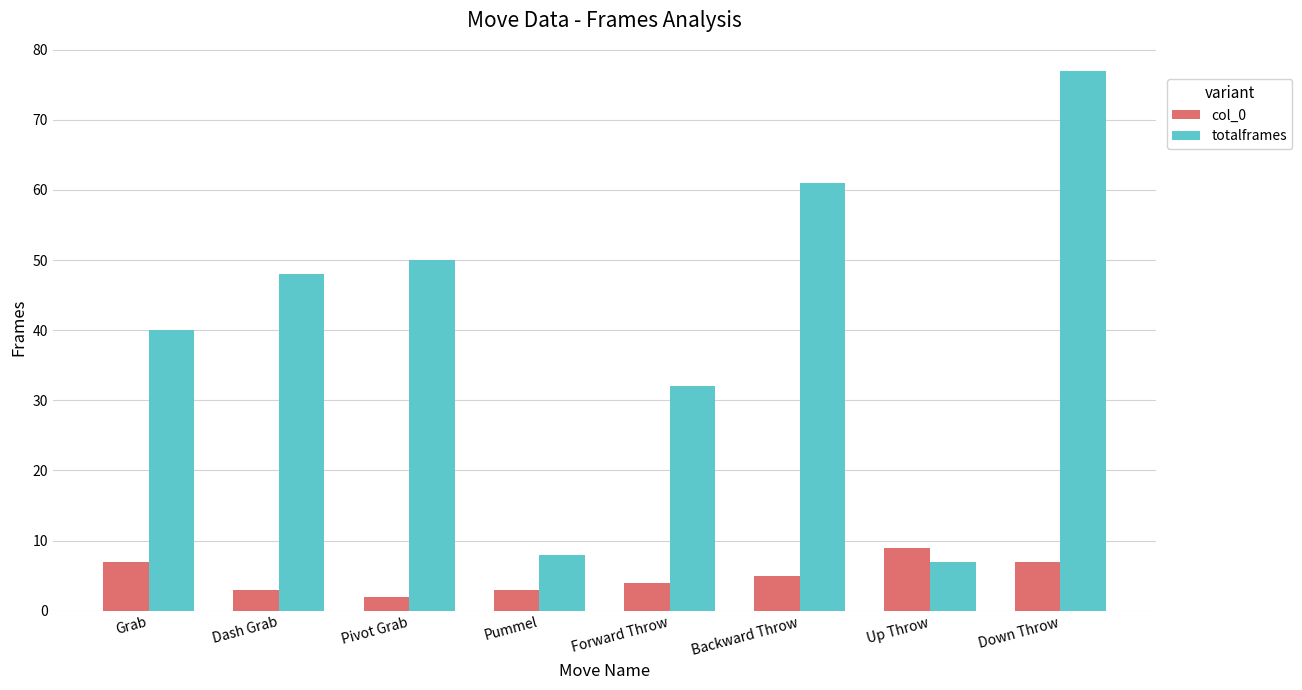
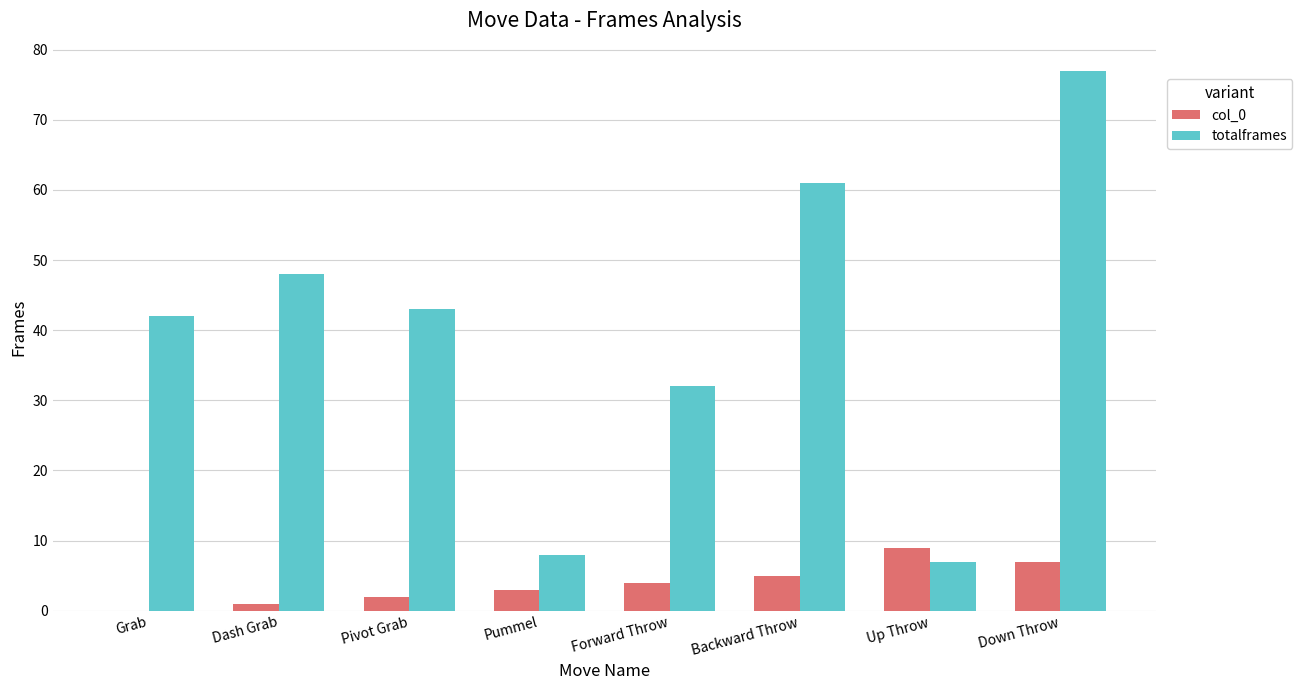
col_0, Grab: 7 -> 0
totalframes, Grab: 40 -> 42
col_0, Dash Grab: 3 -> 1
totalframes, Pivot Grab: 50 -> 43
